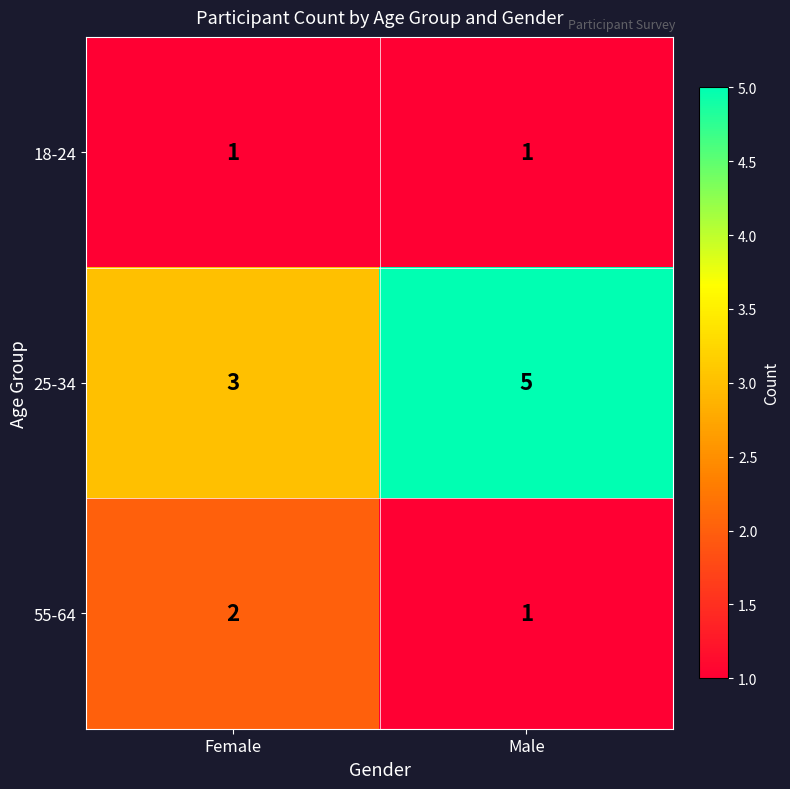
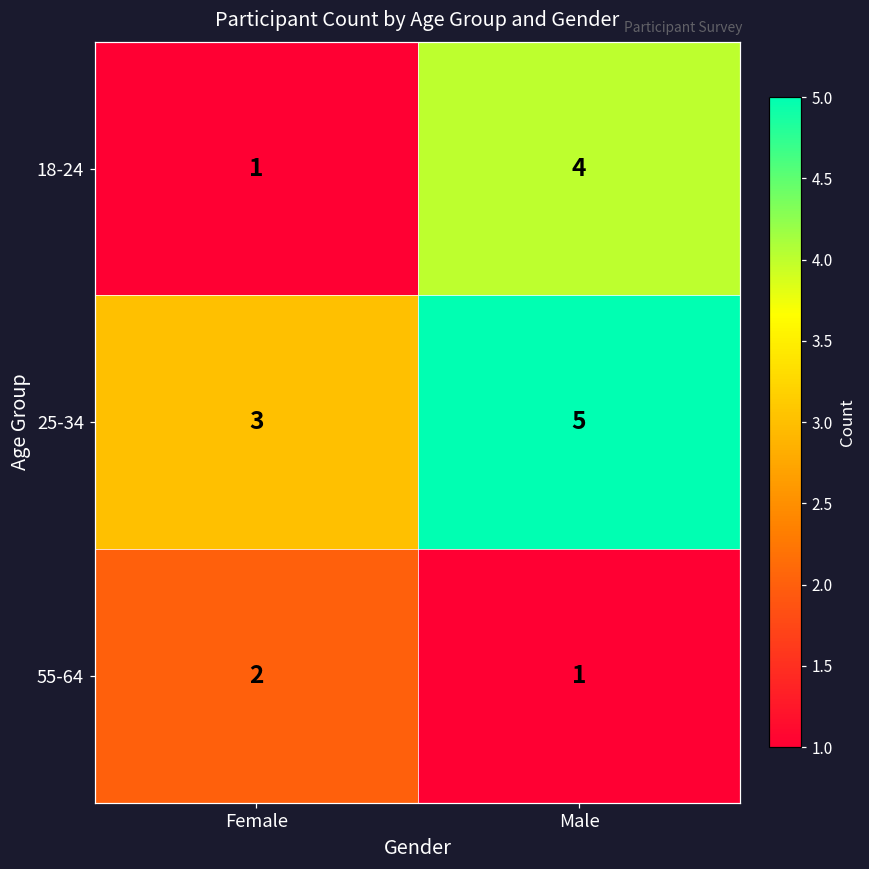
18-24, Male: 1 -> 4
